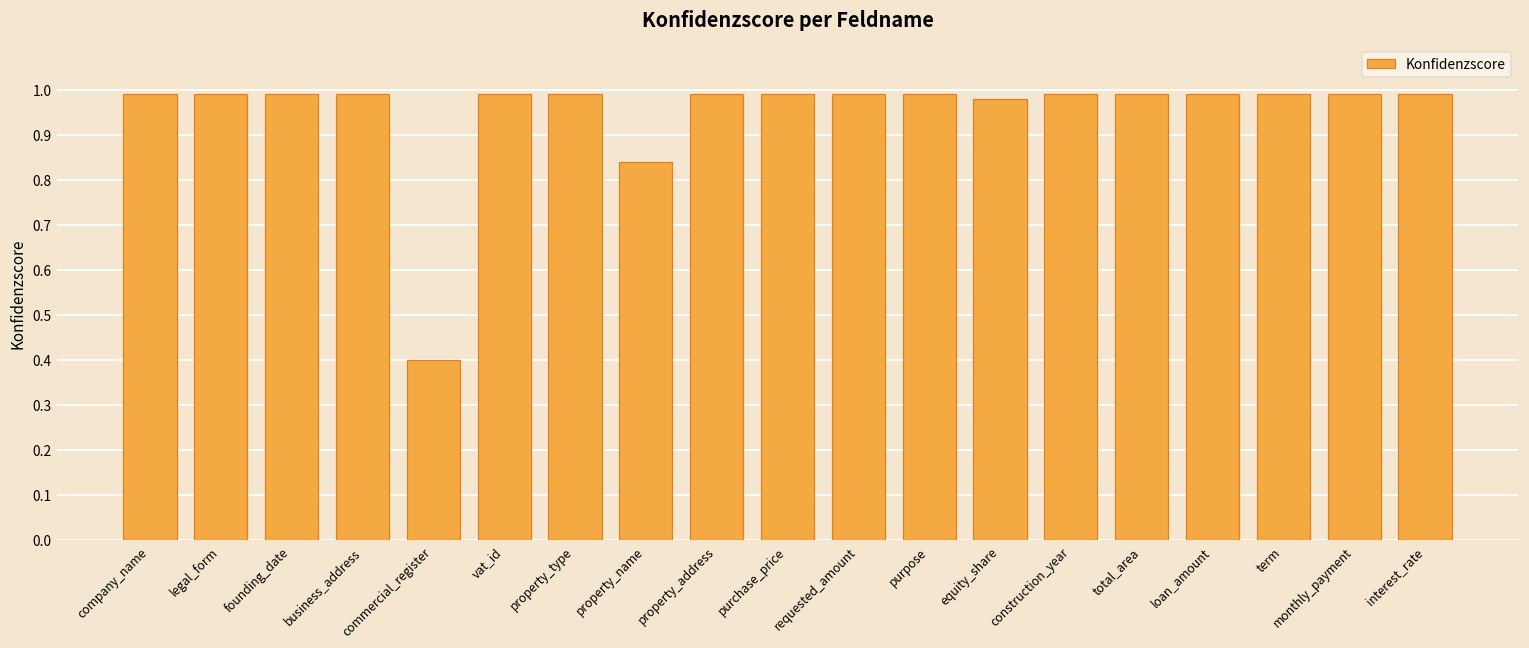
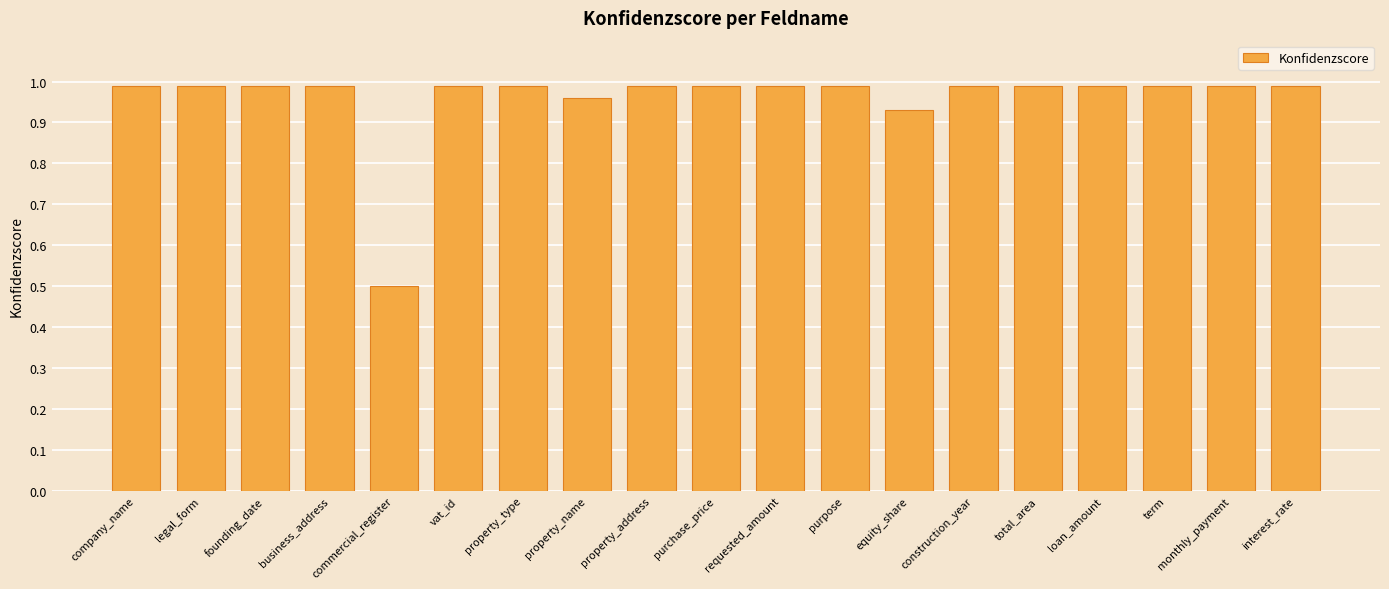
commercial_register: 0.4 -> 0.5
property_name: 0.84 -> 0.96
equity_share: 0.98 -> 0.93
